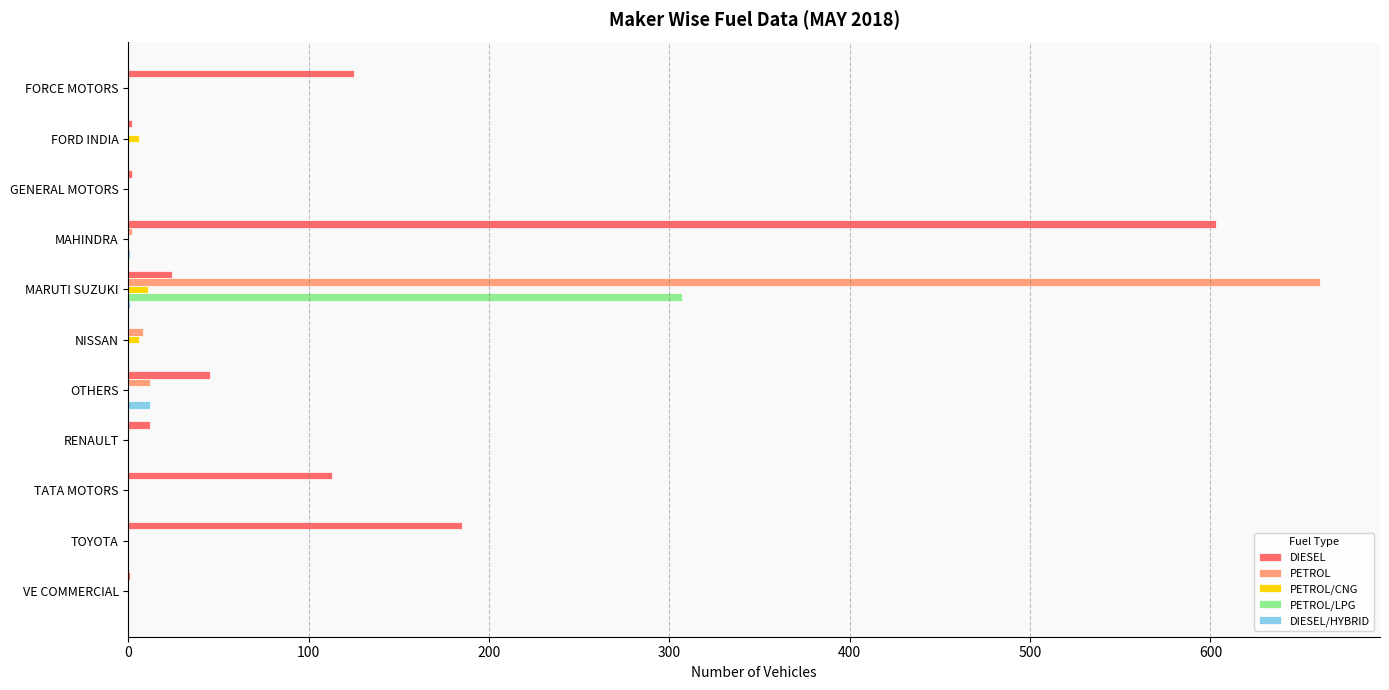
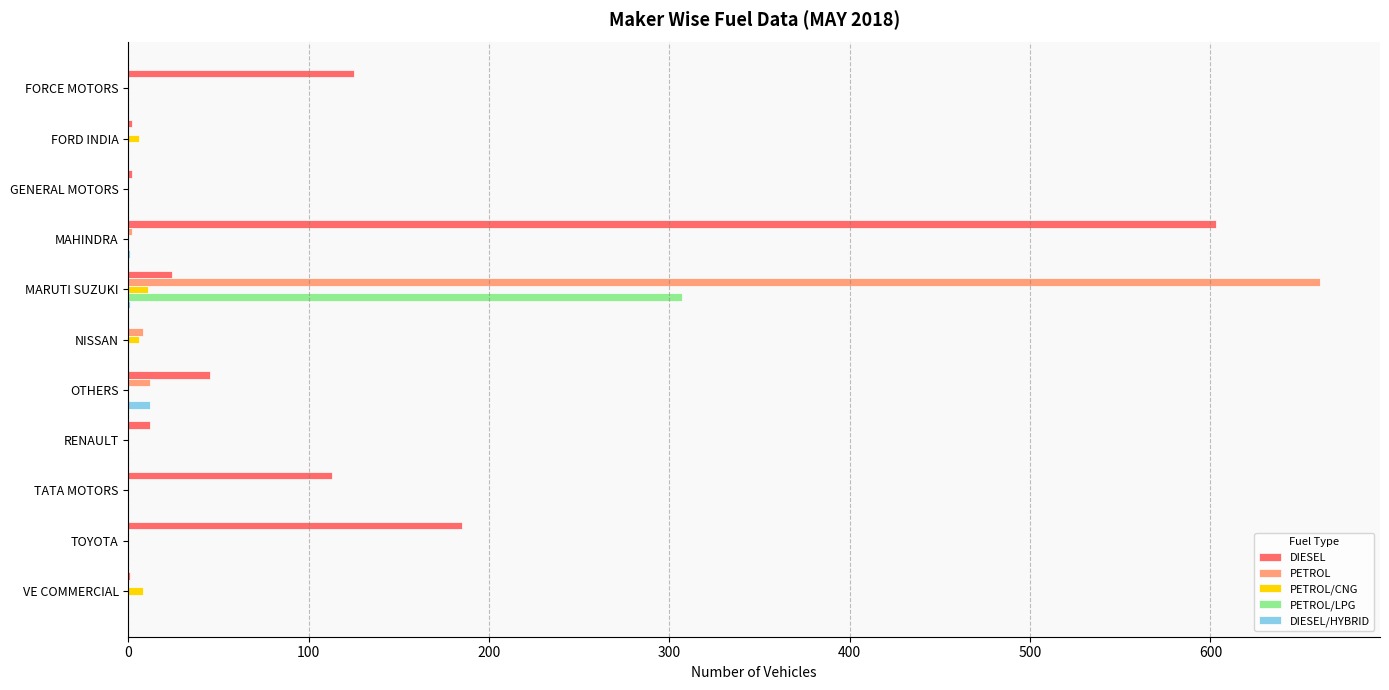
PETROL/CNG, VE COMMERCIAL: 0 -> 8
